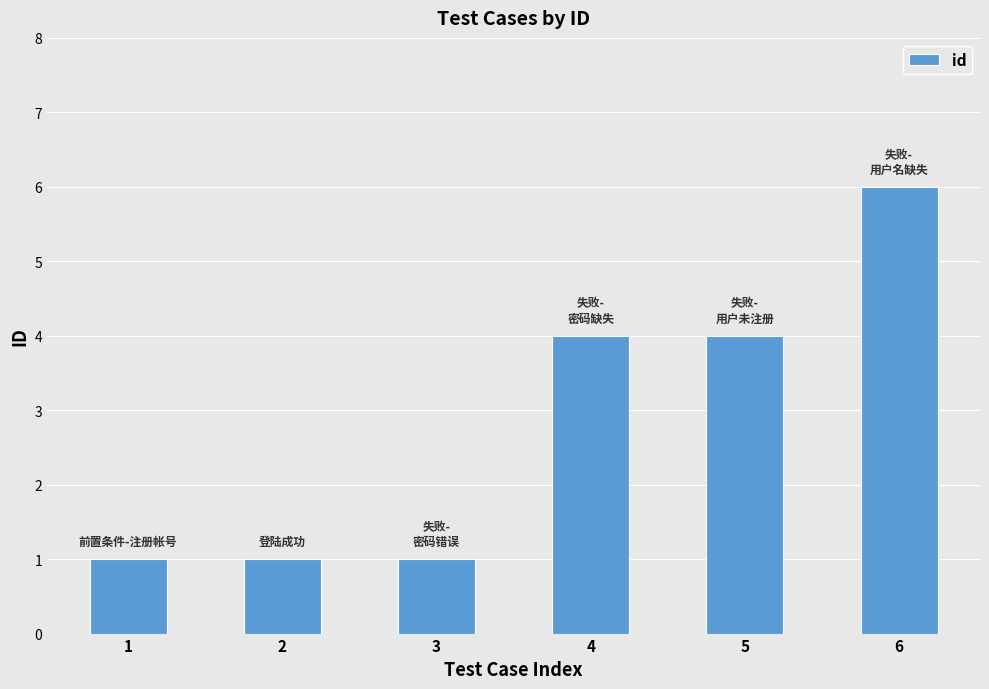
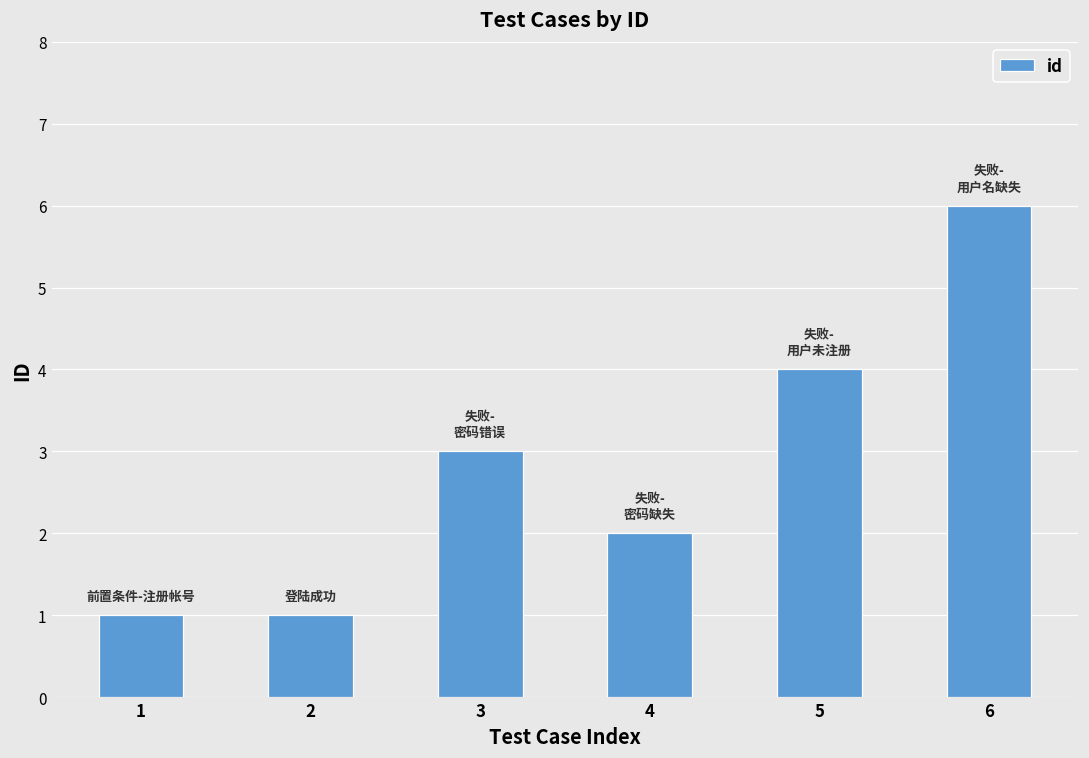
3: 1 -> 3
4: 4 -> 2
